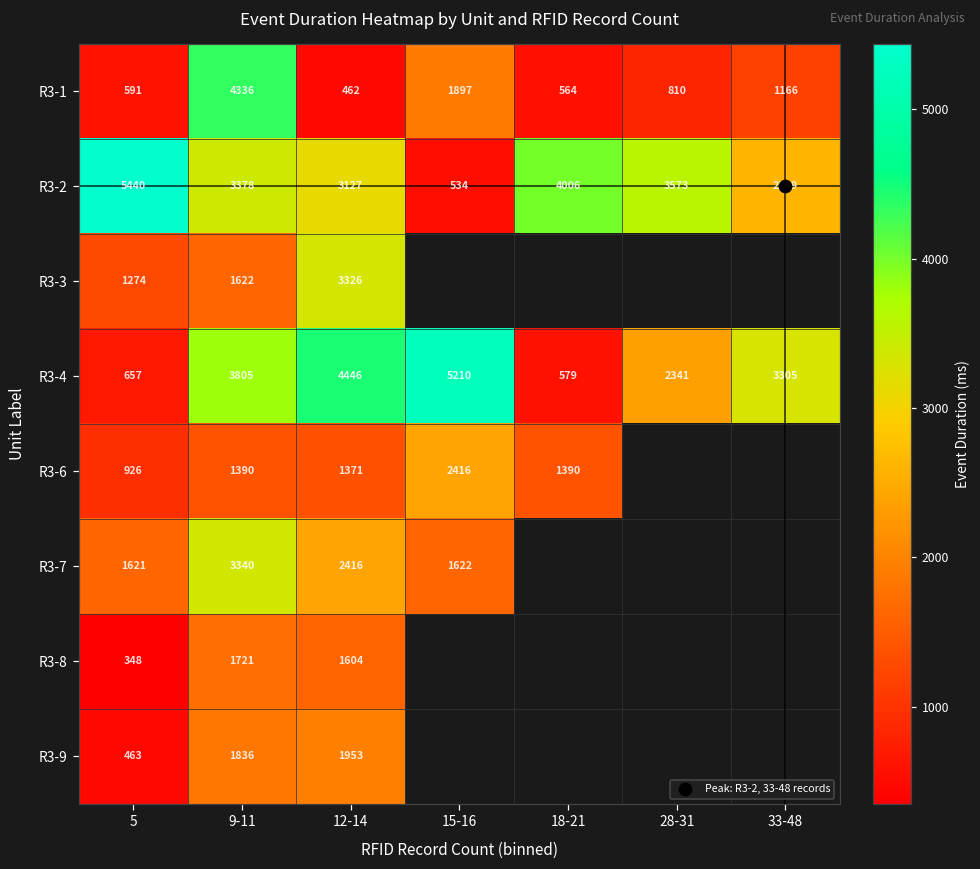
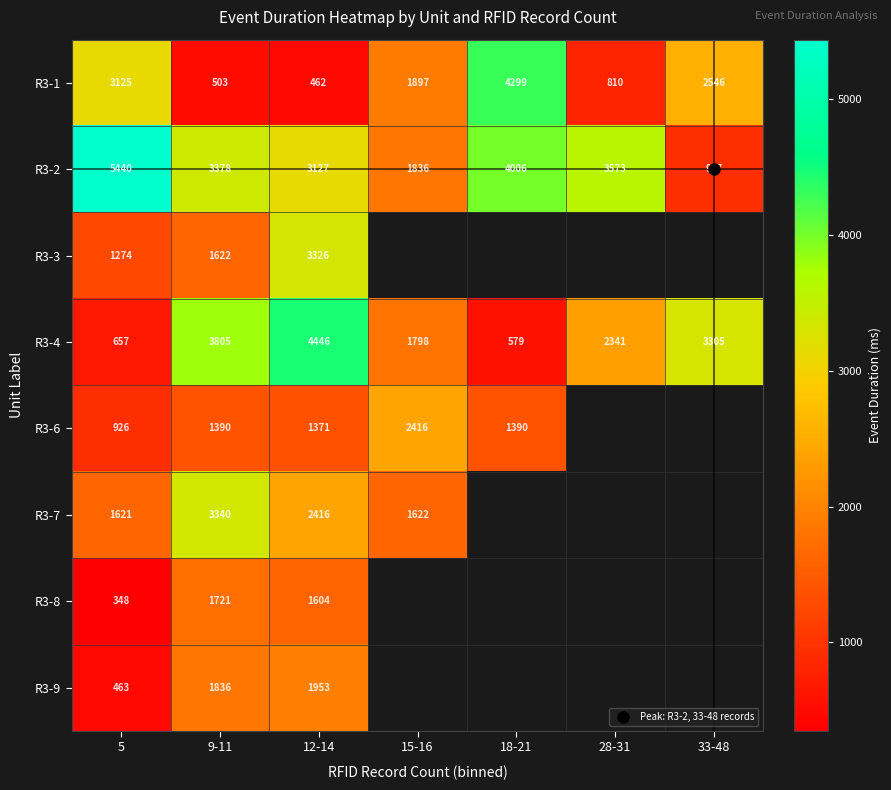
R3-1, 5: 591 -> 3125
R3-1, 9-11: 4336 -> 503
R3-1, 18-21: 564 -> 4299
R3-1, 33-48: 1166 -> 2546
R3-2, 15-16: 534 -> 1836
R3-2, 33-48: 2599 -> 927
R3-4, 15-16: 5210 -> 1798
